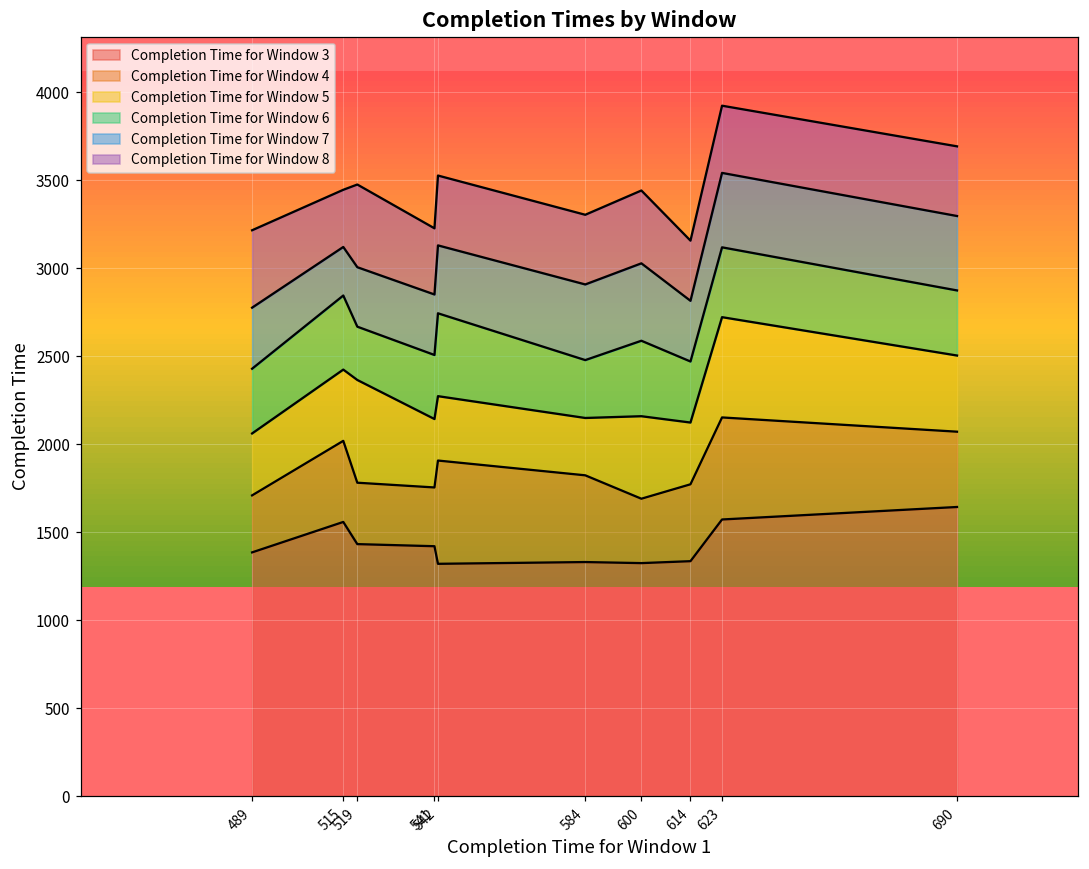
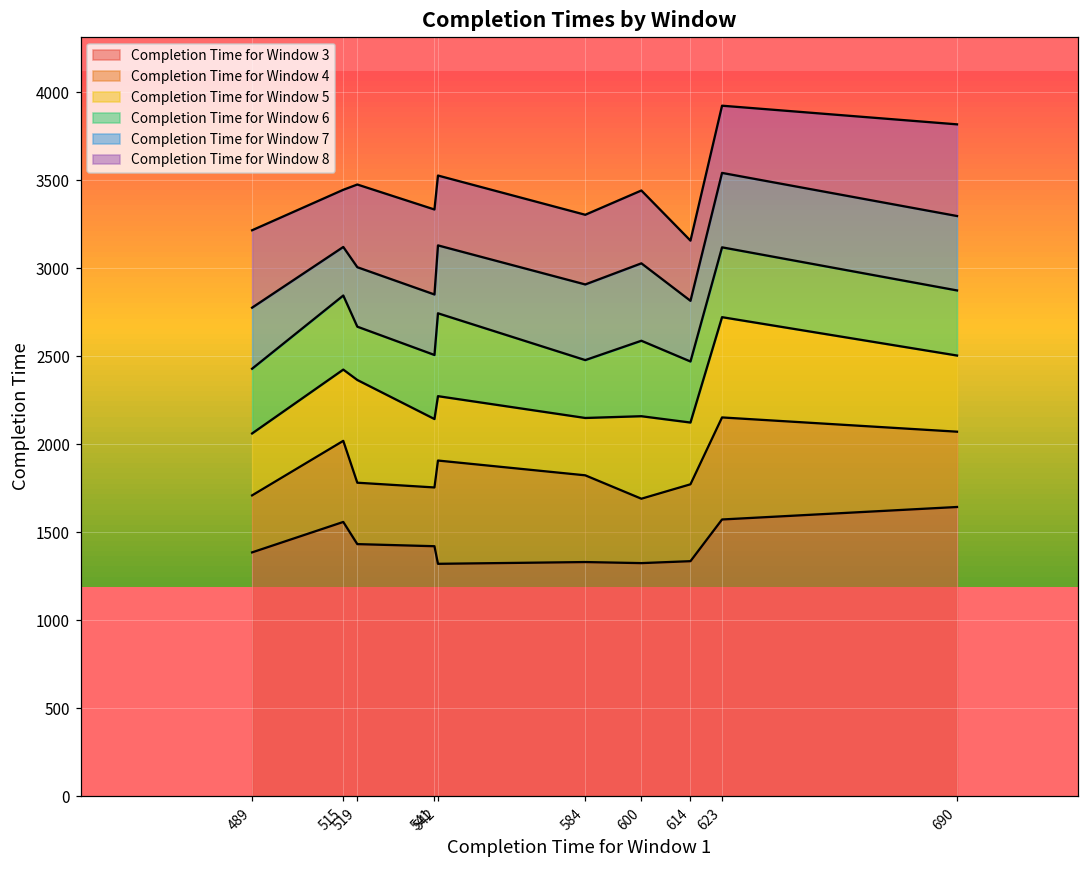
Completion Time for Window 8, 541: 3230 -> 3330
Completion Time for Window 8, 690: 3690 -> 3820
